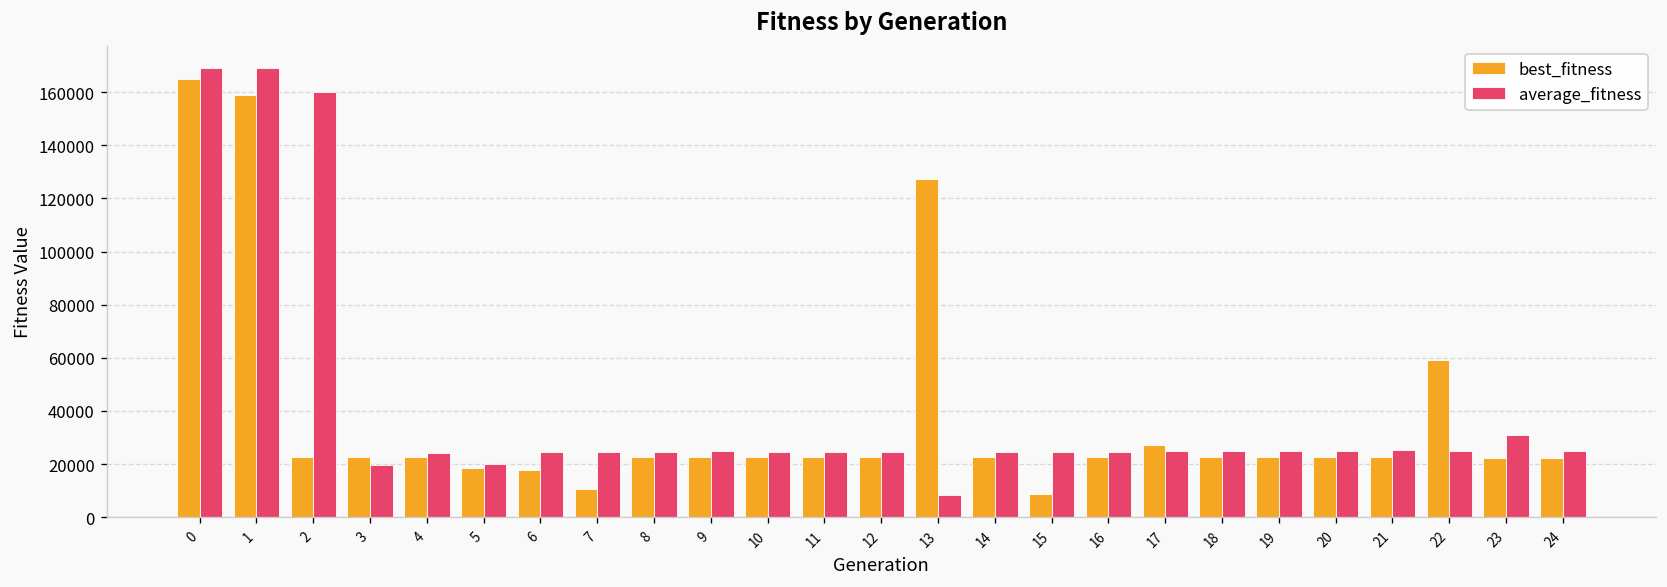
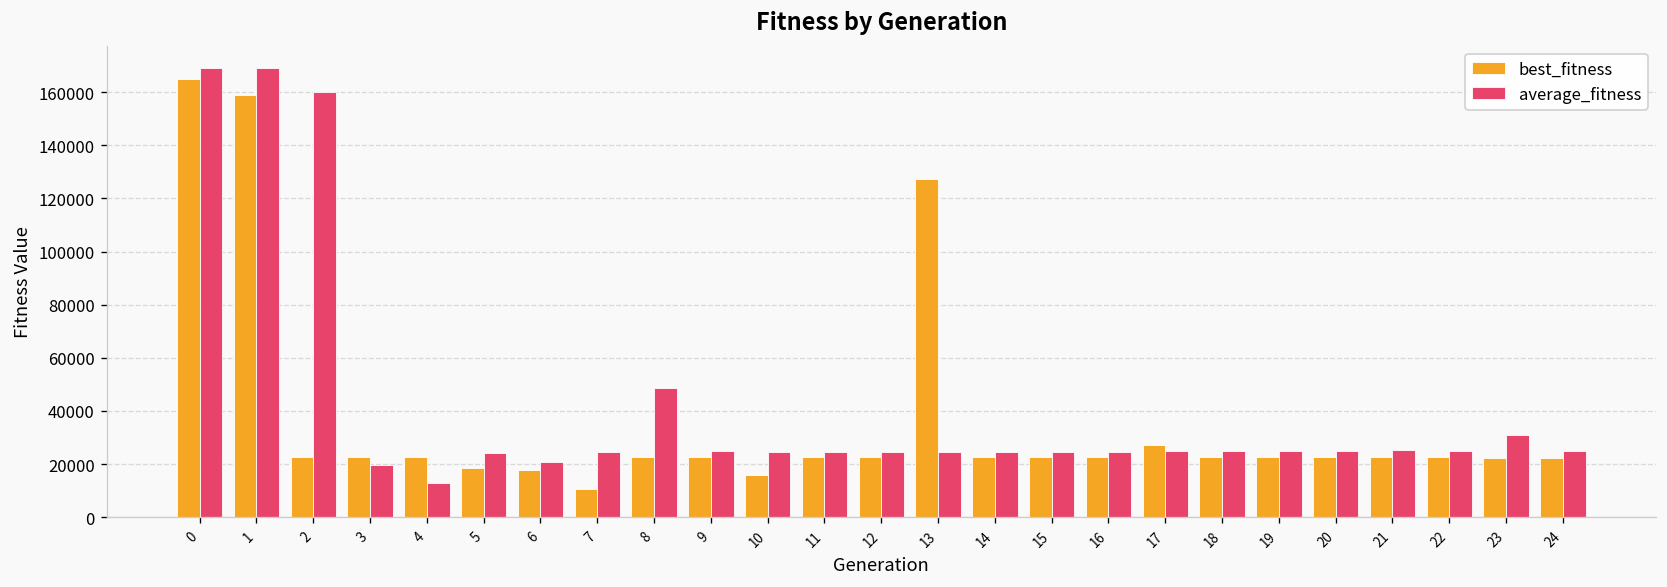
average_fitness, 4: 24000 -> 13000
average_fitness, 5: 20000 -> 24000
average_fitness, 6: 25000 -> 21000
average_fitness, 8: 24000 -> 48000
best_fitness, 10: 23000 -> 16000
average_fitness, 13: 8000 -> 25000
best_fitness, 15: 9000 -> 23000
best_fitness, 22: 59000 -> 23000
